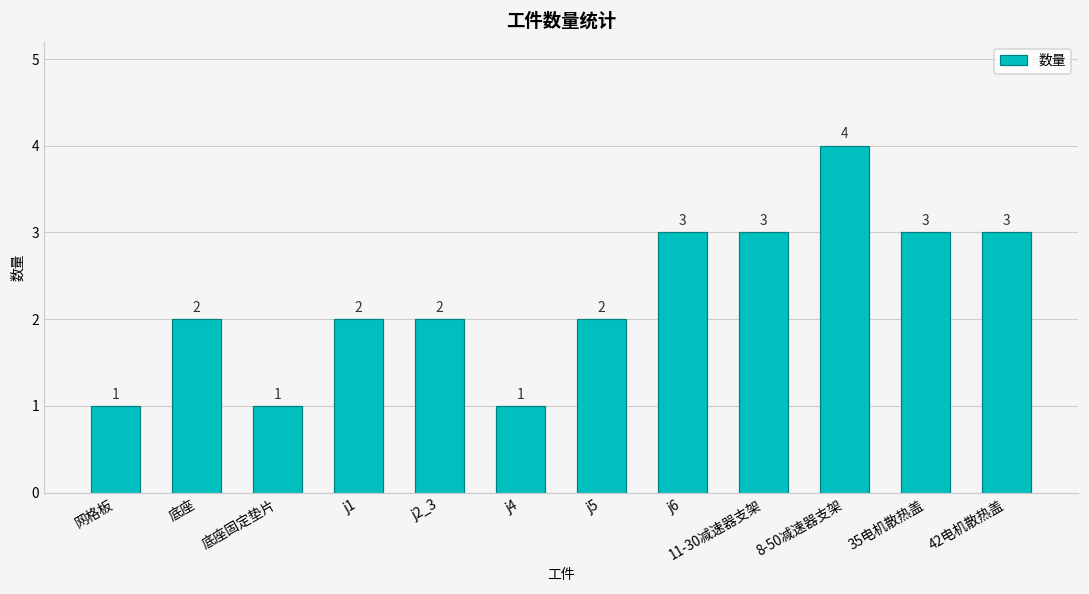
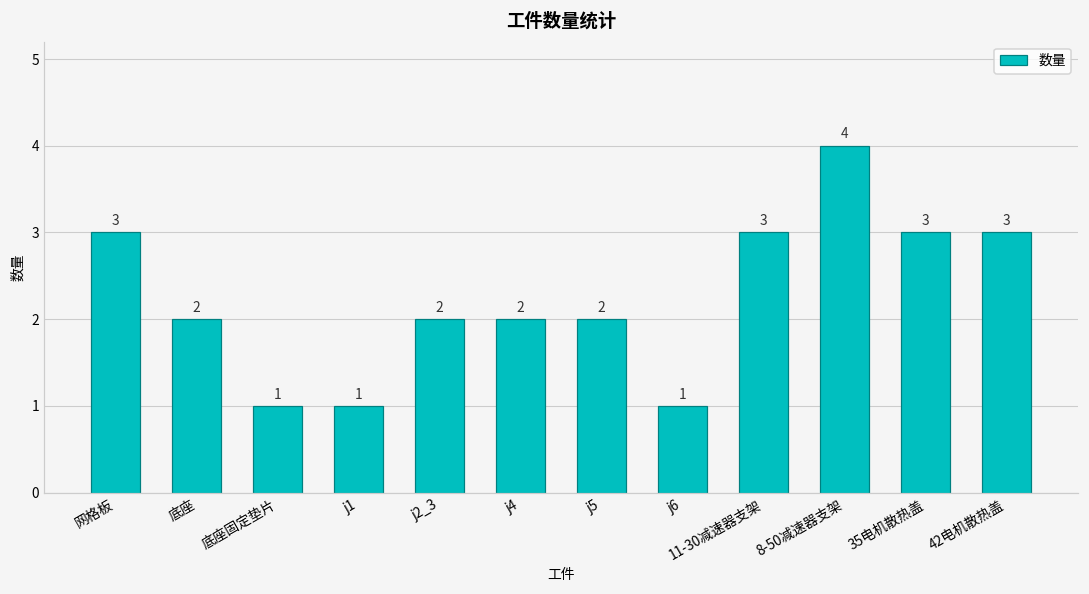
网格板: 1 -> 3
j1: 2 -> 1
j4: 1 -> 2
j6: 3 -> 1
